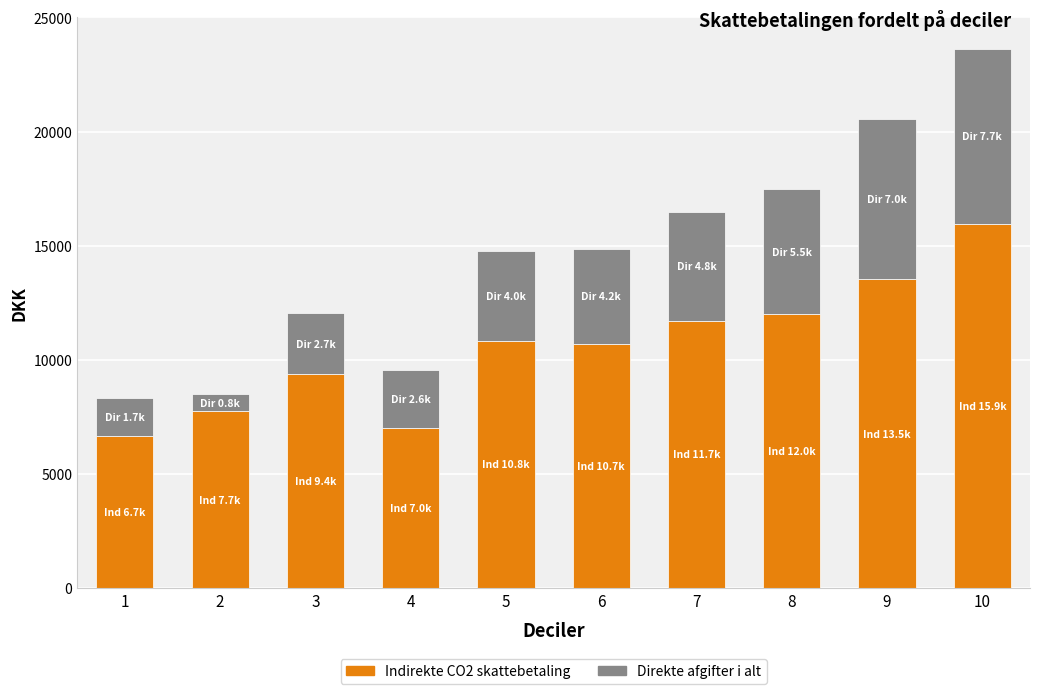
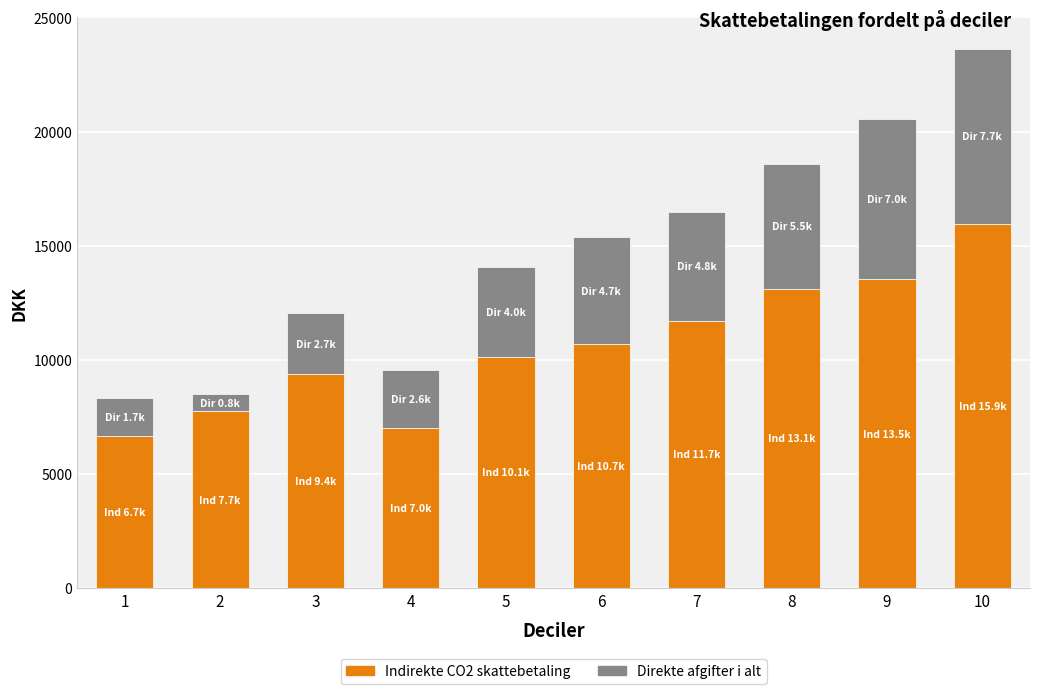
Indirekte CO2 skattebetaling, 5: 10.8k -> 10.1k
Direkte afgifter i alt, 6: 4.2k -> 4.7k
Indirekte CO2 skattebetaling, 8: 12.0k -> 13.1k
